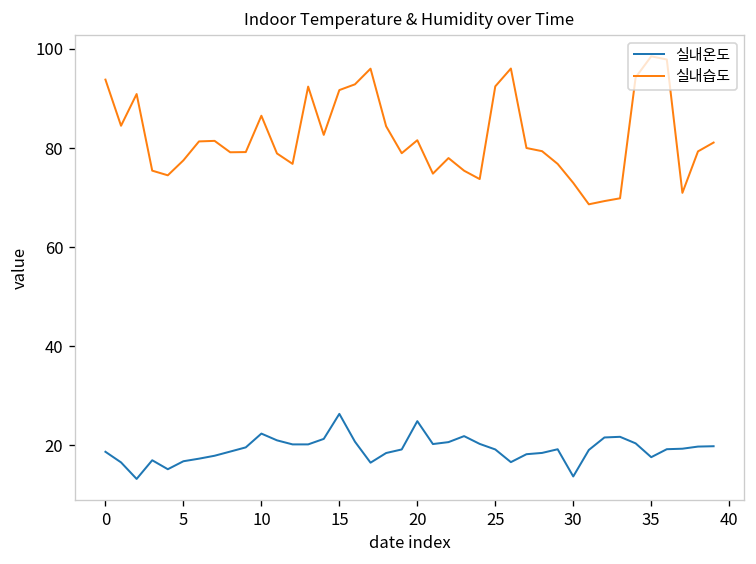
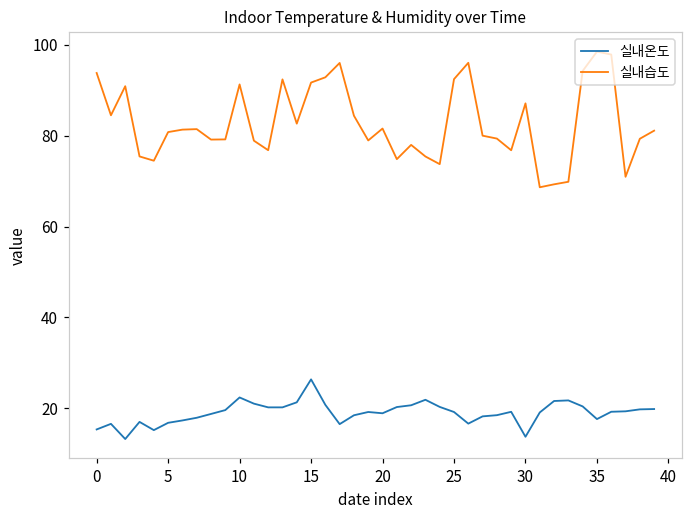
실내온도, 0: 19 -> 15
실내습도, 5: 78 -> 81
실내습도, 10: 87 -> 91
실내온도, 20: 25 -> 19
실내습도, 30: 73 -> 87
